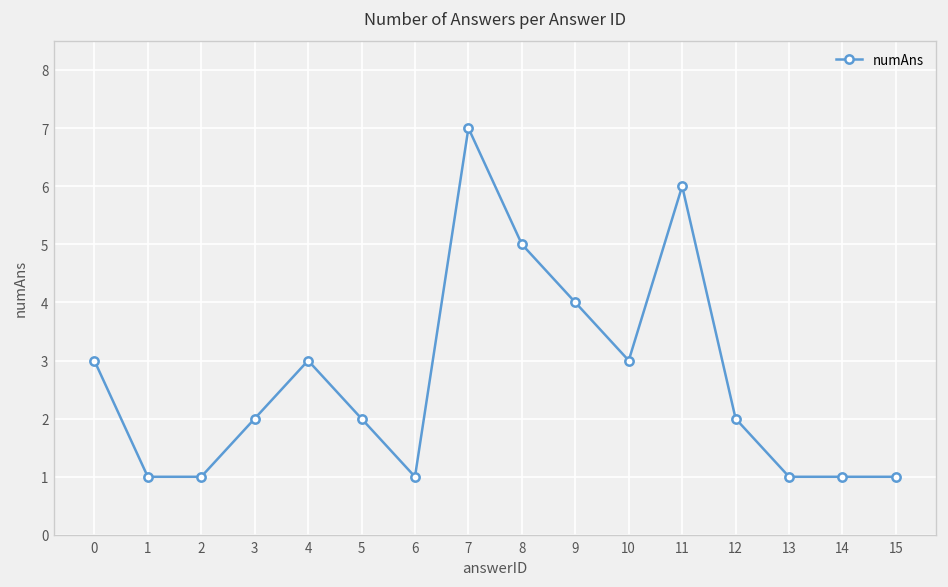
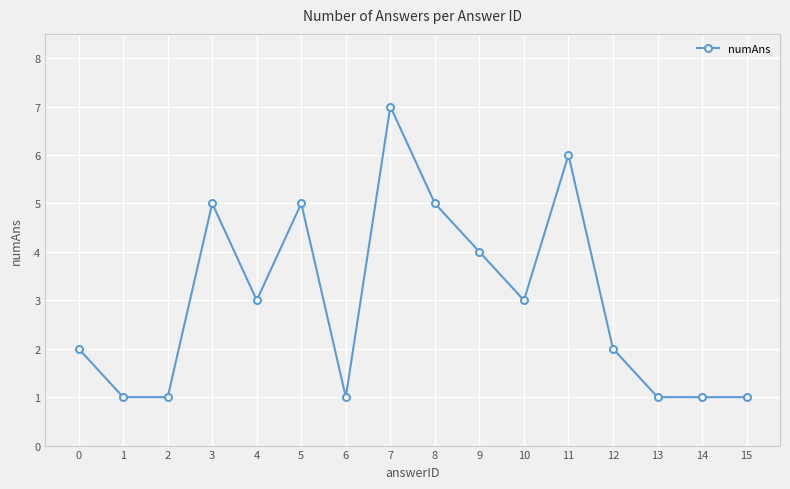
0: 3 -> 2
3: 2 -> 5
5: 2 -> 5
